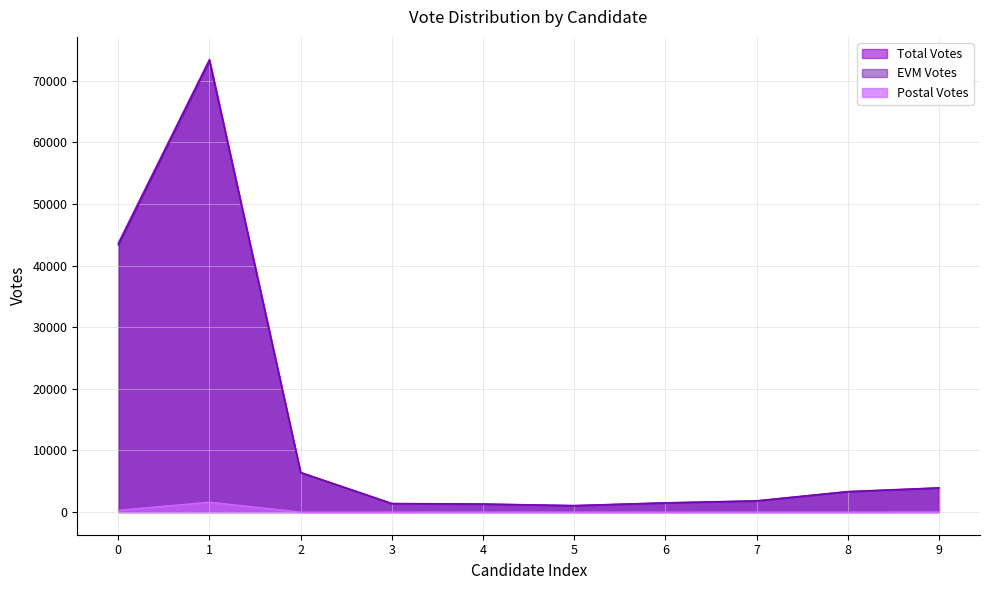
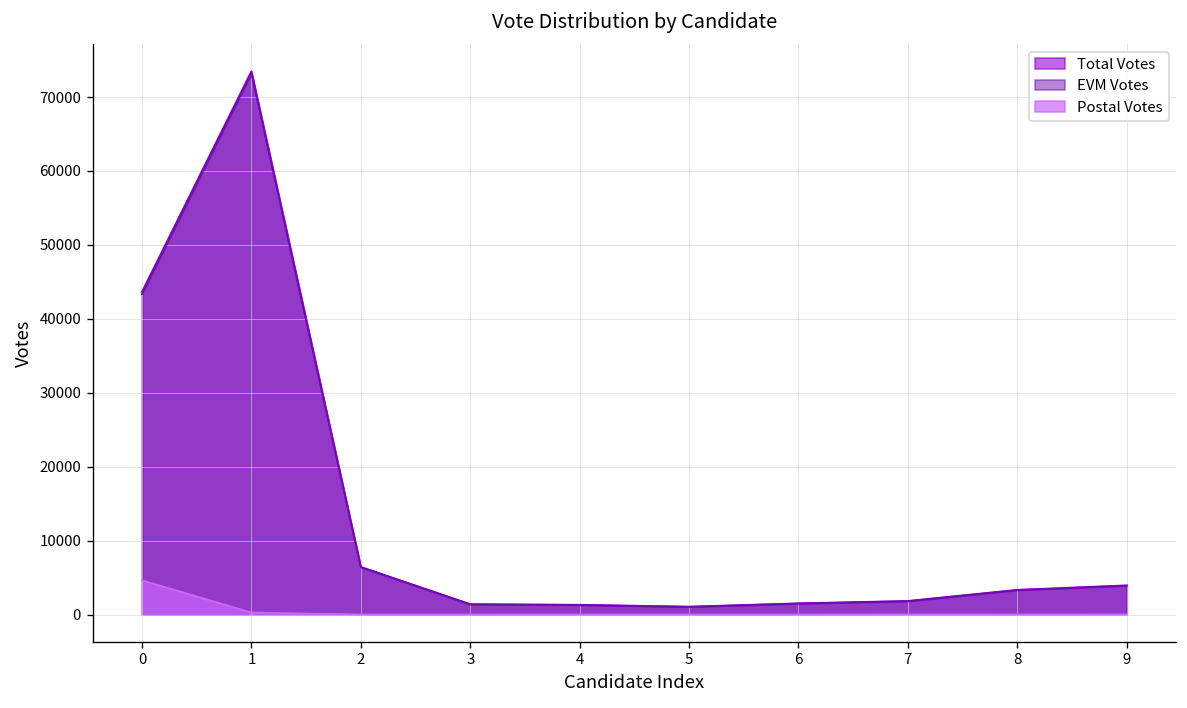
Postal Votes, 0: 0 -> 5000
Postal Votes, 1: 2000 -> 0
